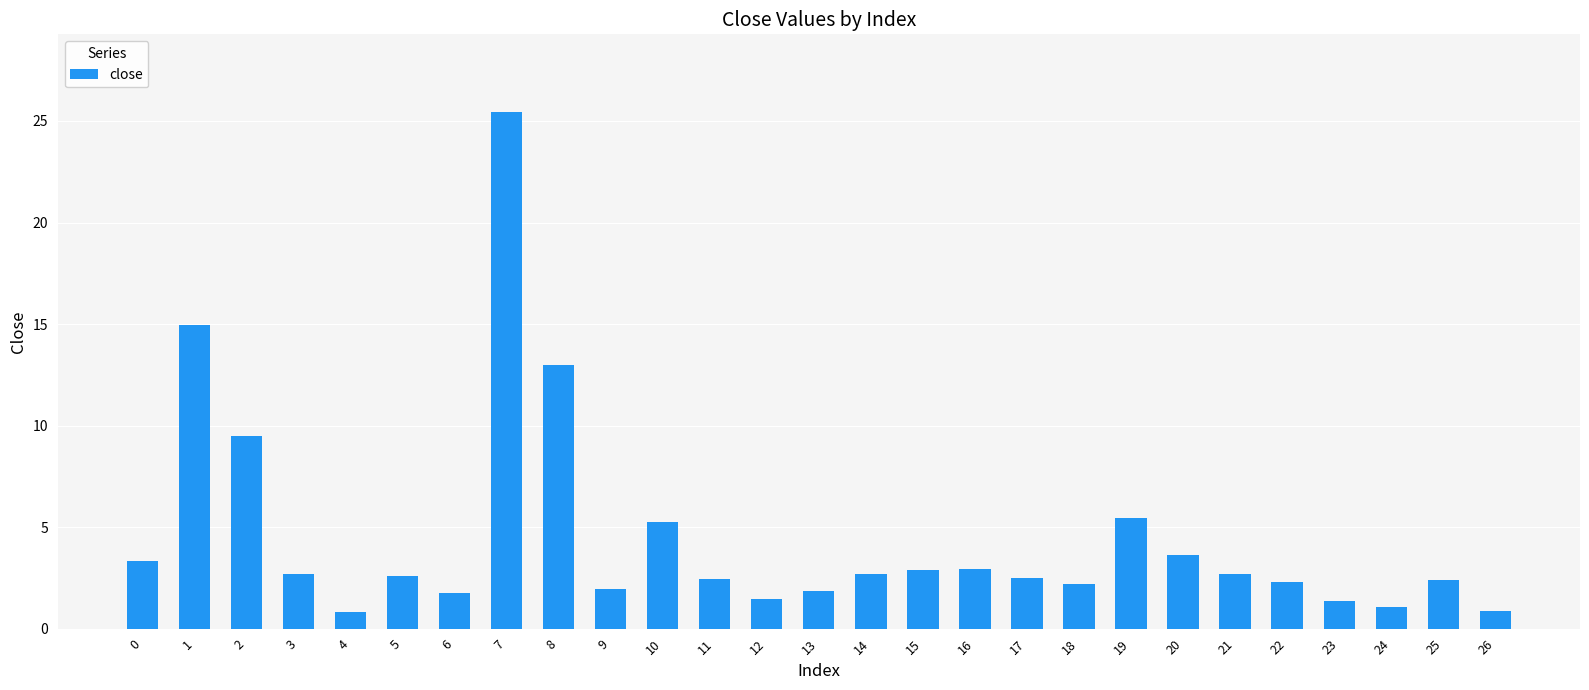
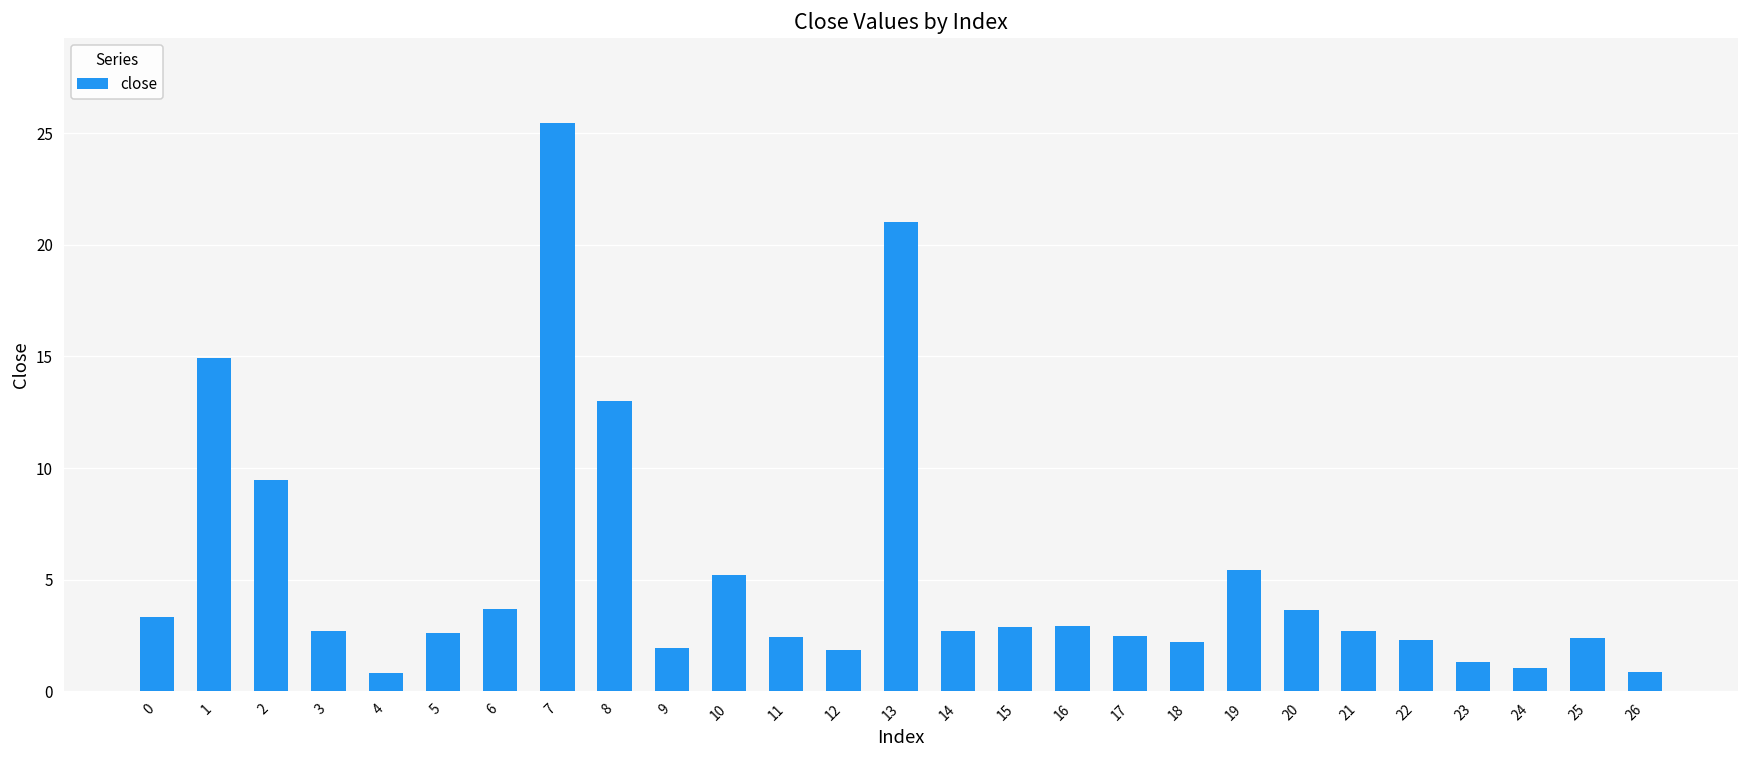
6: 1.8 -> 3.7
12: 1.5 -> 1.9
13: 1.9 -> 21.0
